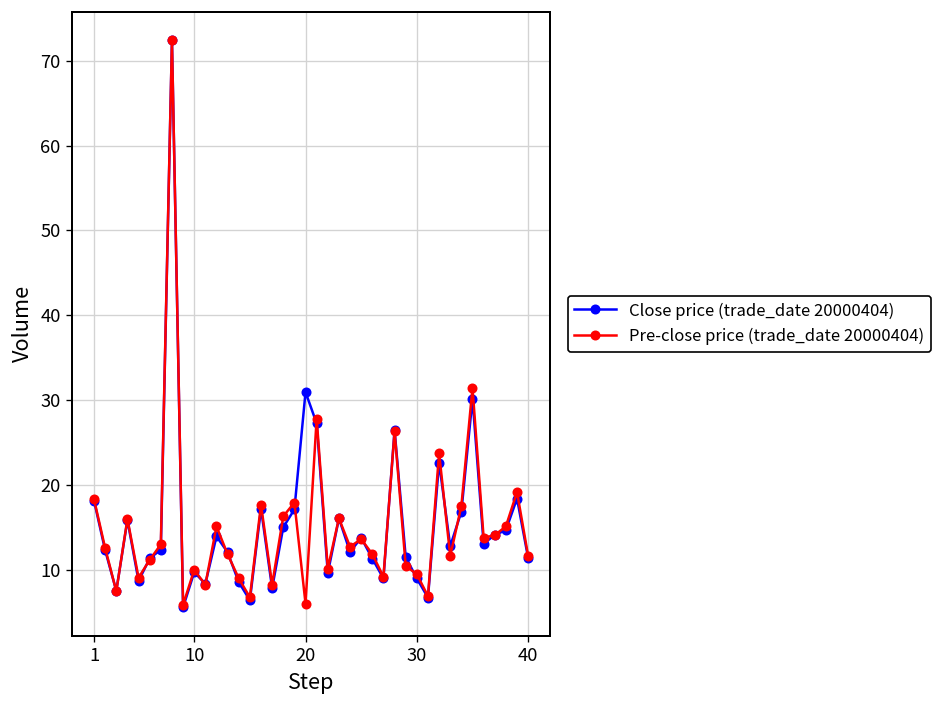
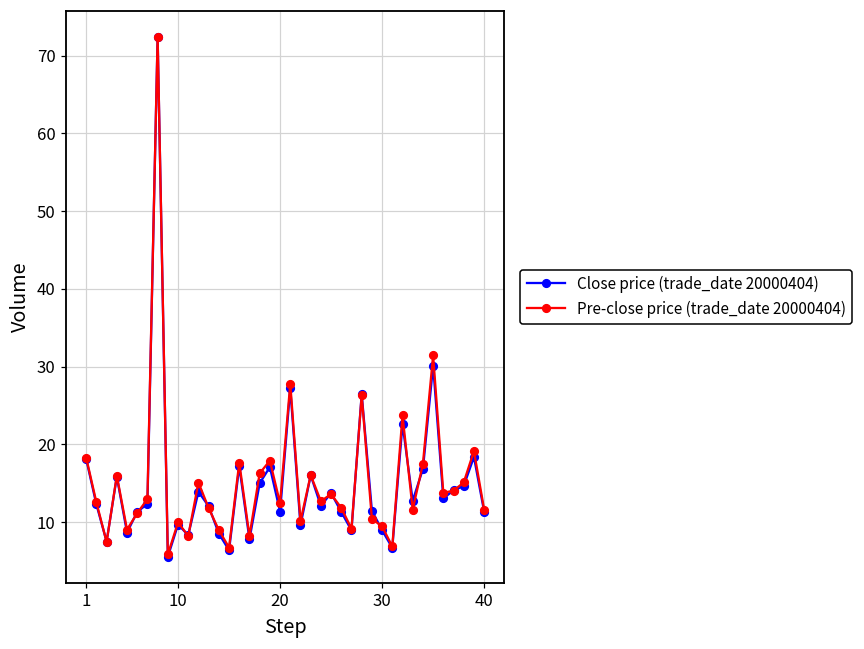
Close price (trade_date 20000404), 20: 31 -> 11
Pre-close price (trade_date 20000404), 20: 6 -> 12
